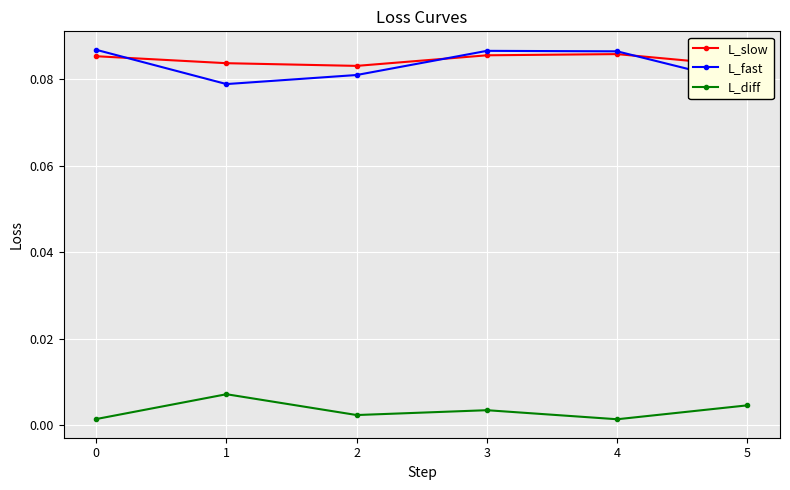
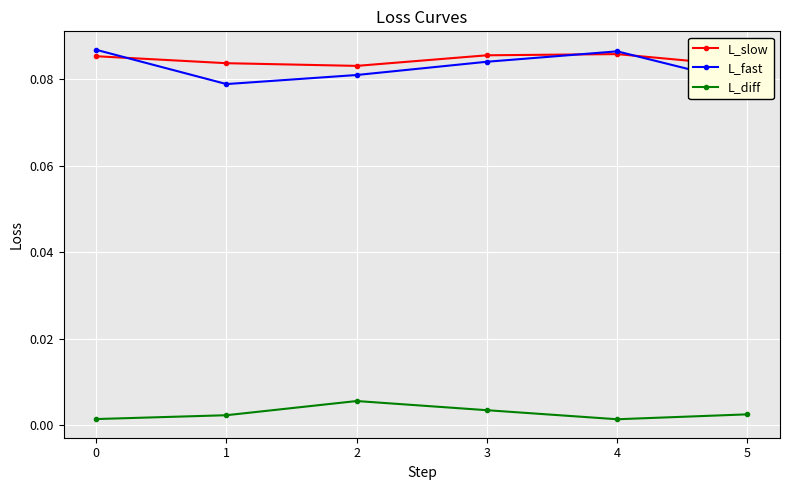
L_diff, 1: 0.007 -> 0.002
L_diff, 2: 0.002 -> 0.006
L_fast, 3: 0.087 -> 0.084
L_diff, 5: 0.005 -> 0.003
